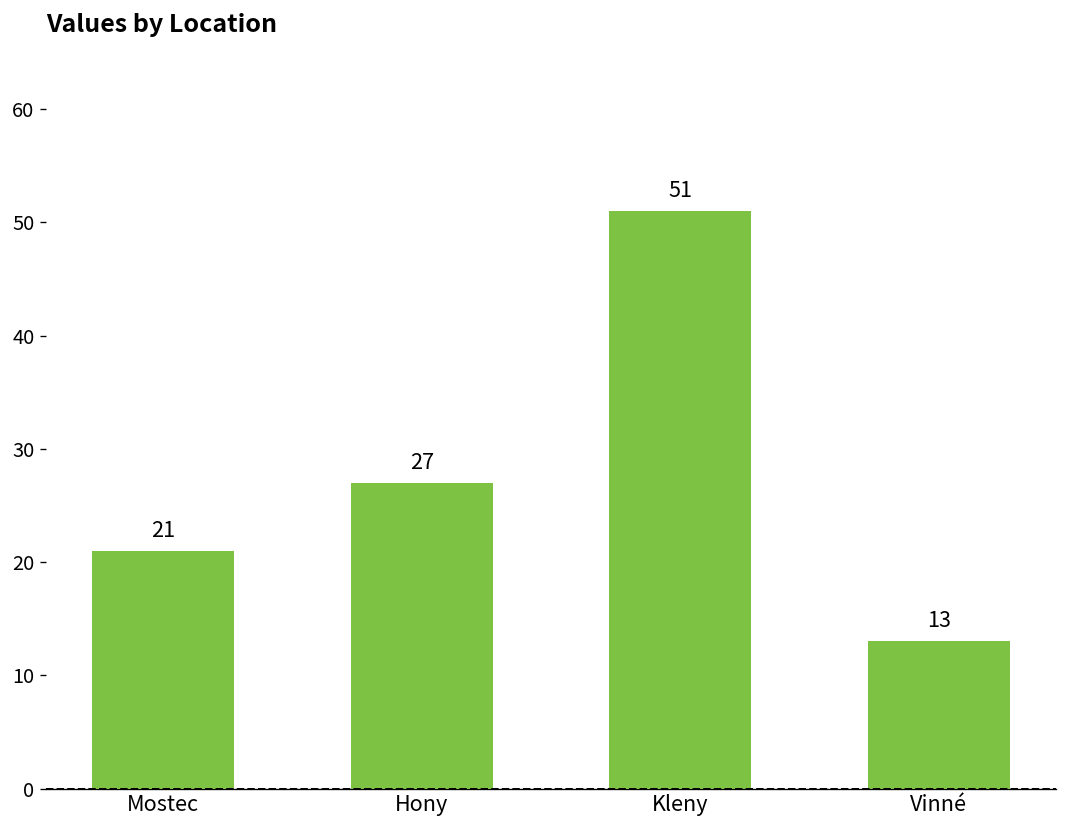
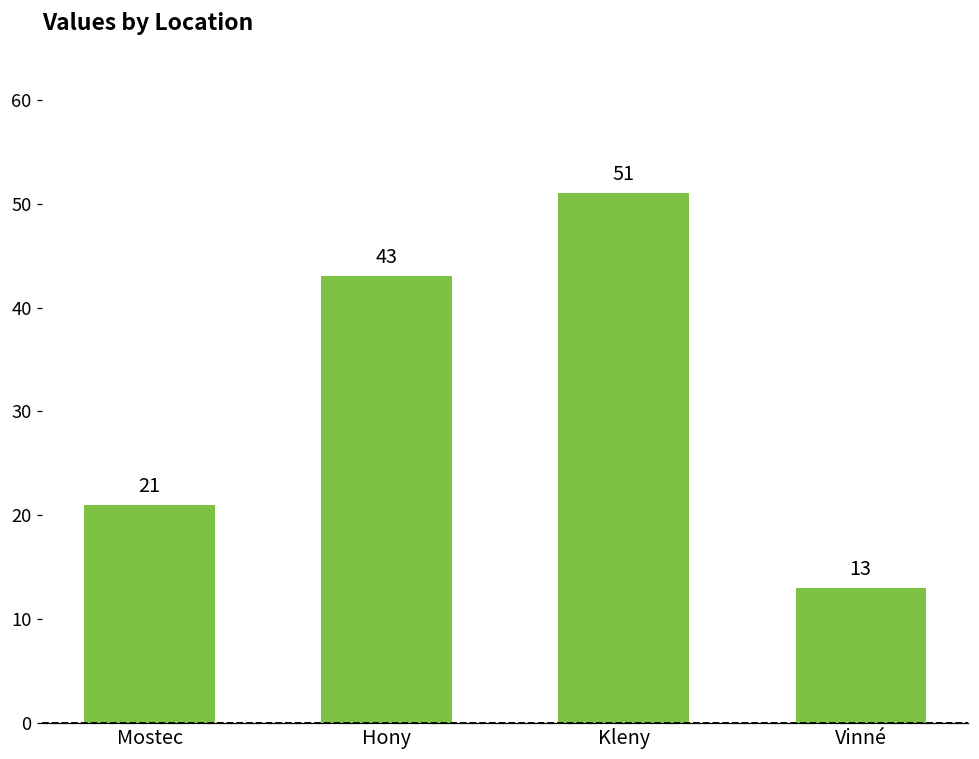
Hony: 27 -> 43
